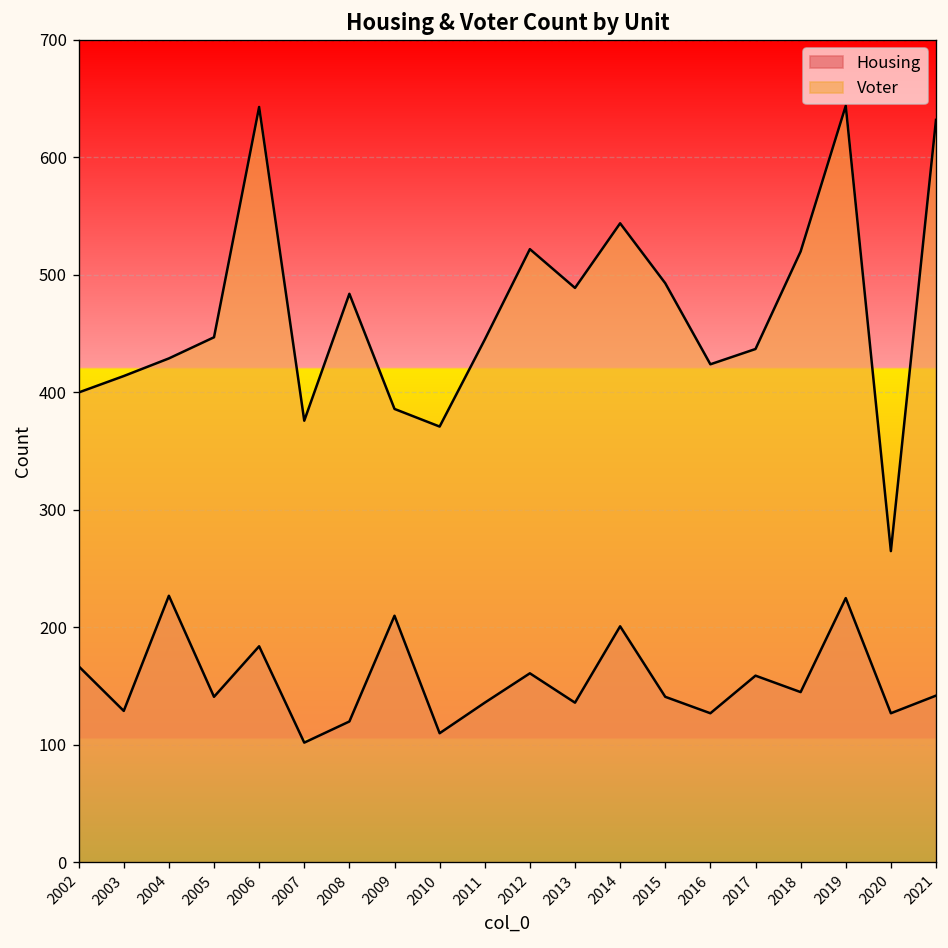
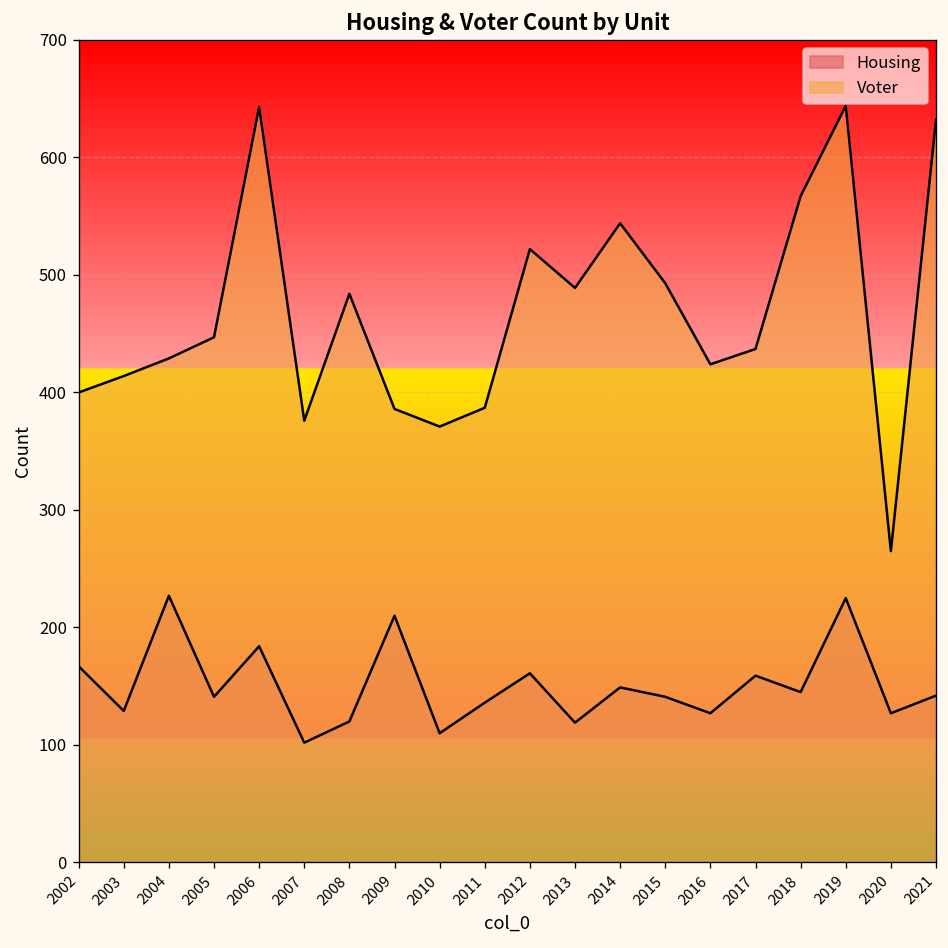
Voter, 2011: 450 -> 390
Housing, 2013: 140 -> 120
Housing, 2014: 200 -> 150
Voter, 2018: 520 -> 570
